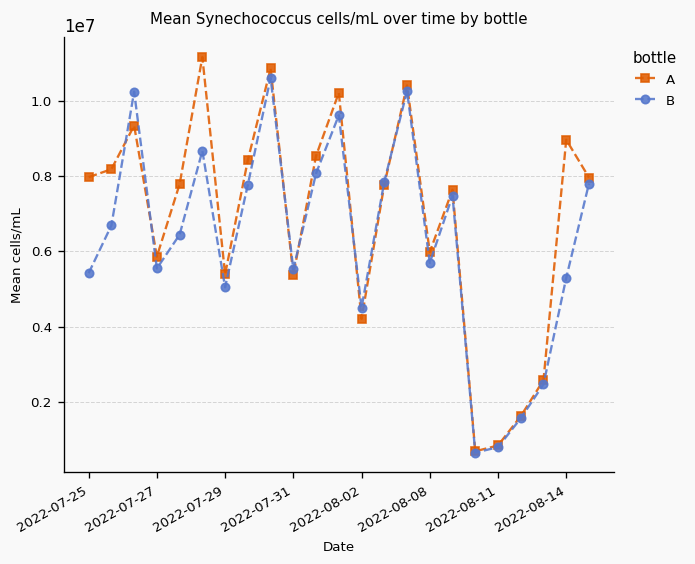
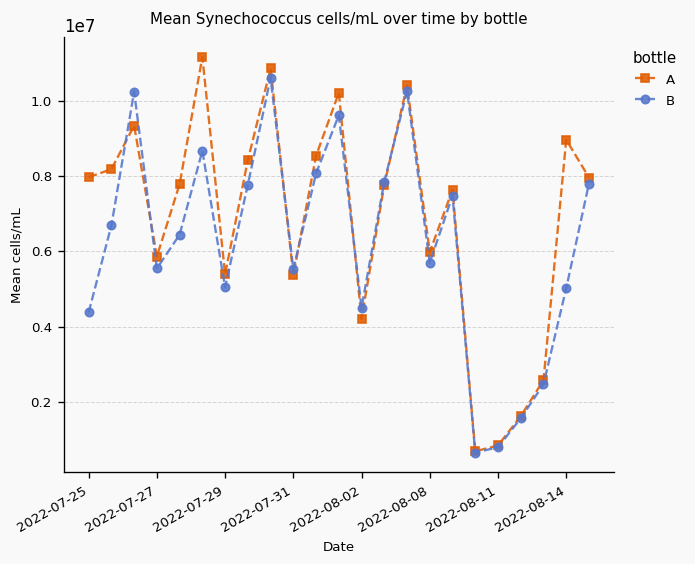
B, 2022-07-25: 5400000 -> 4400000
B, 2022-08-14: 5300000 -> 5000000
